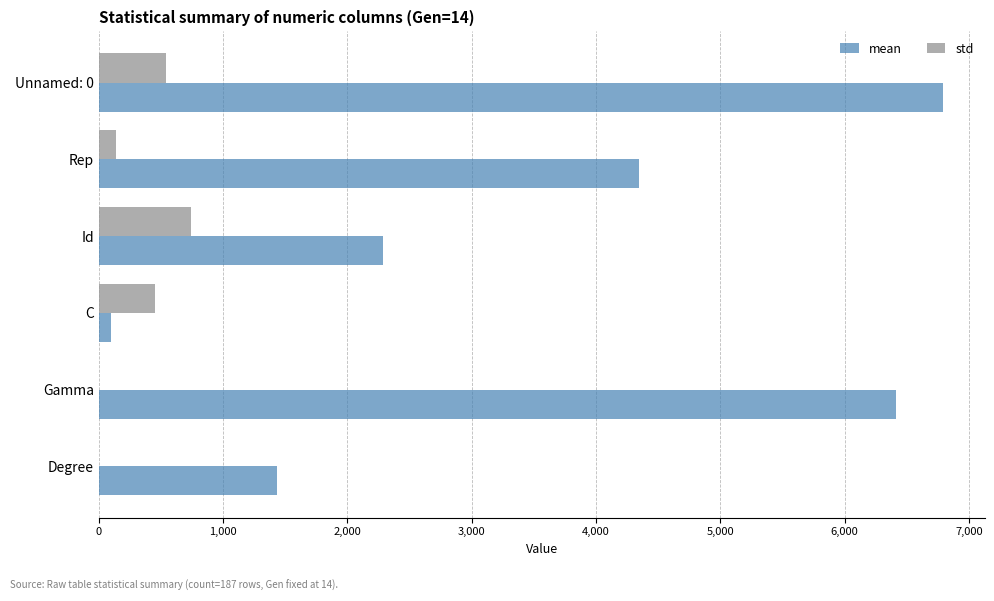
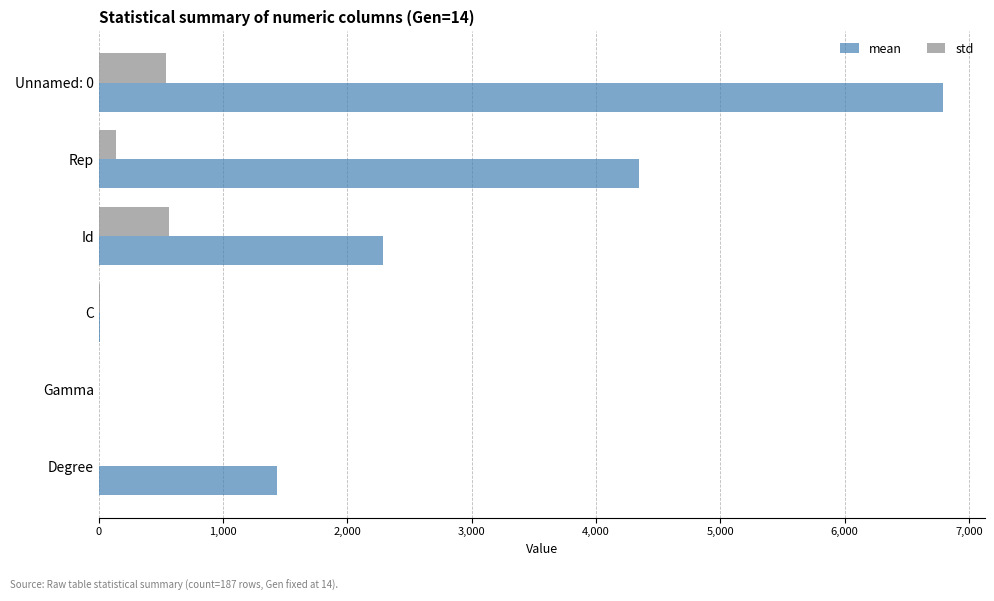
std, Id: 740 -> 560
std, C: 450 -> 10
mean, C: 100 -> 10
mean, Gamma: 6,410 -> 0
